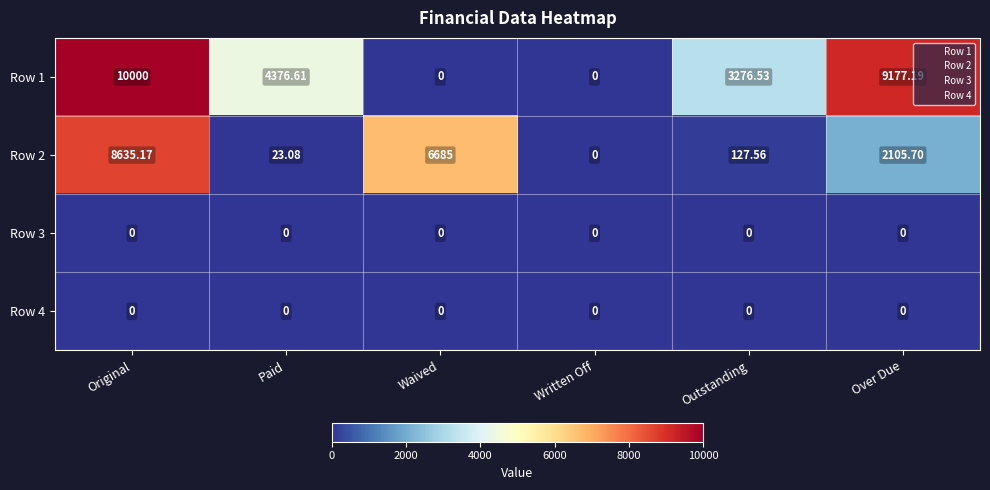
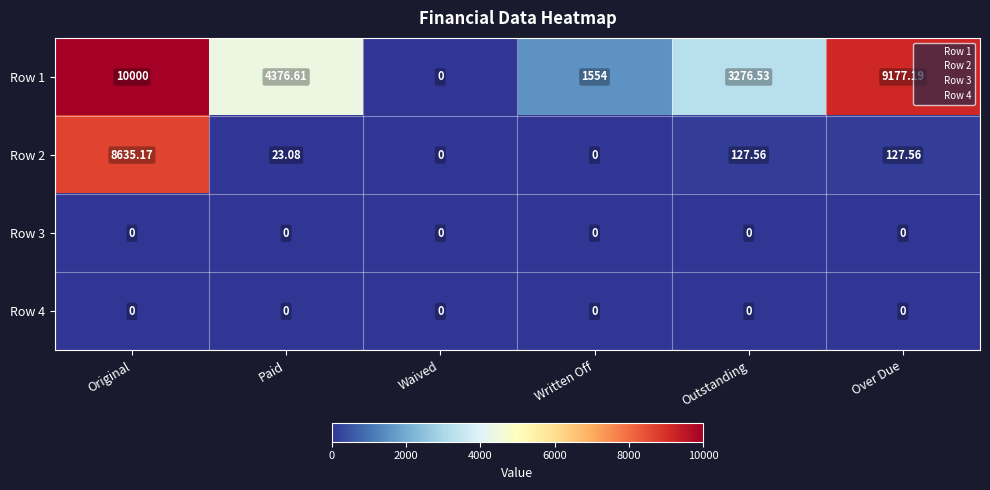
Row 1, Written Off: 0 -> 1554
Row 2, Waived: 6685 -> 0
Row 2, Over Due: 2105.70 -> 127.56
